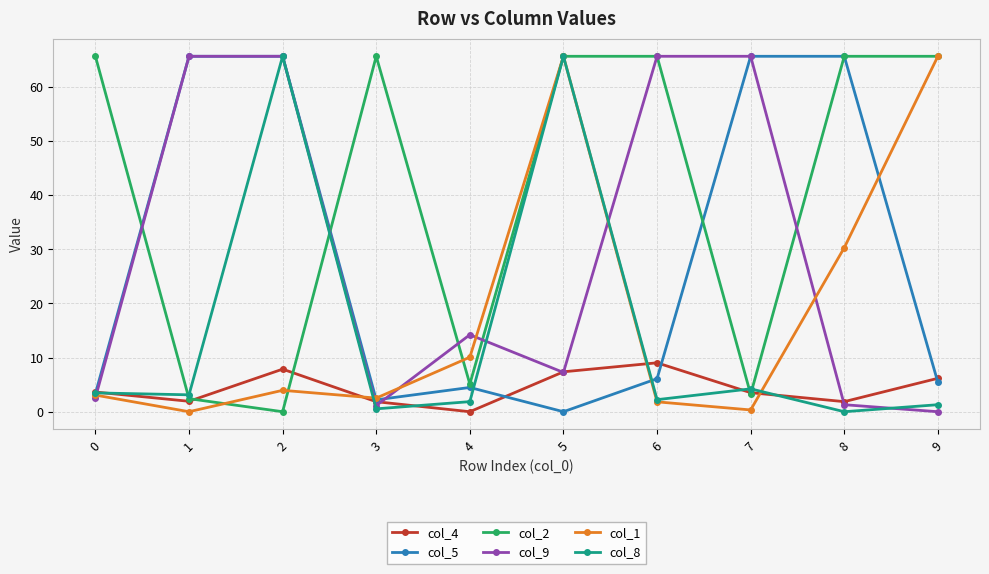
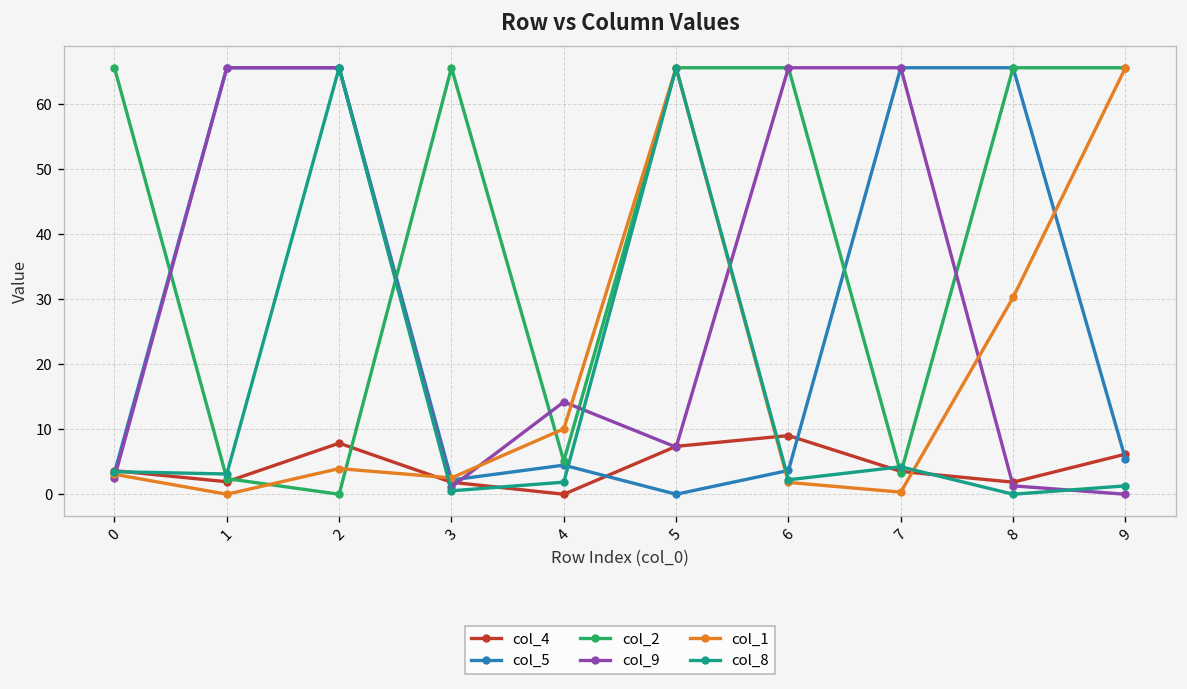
col_5, 6: 6 -> 4
